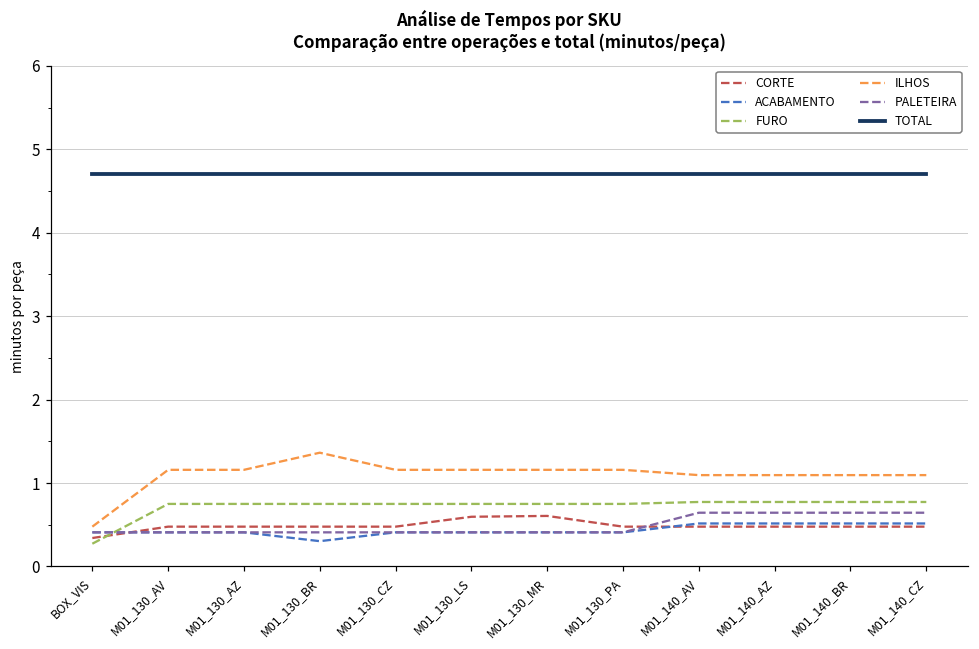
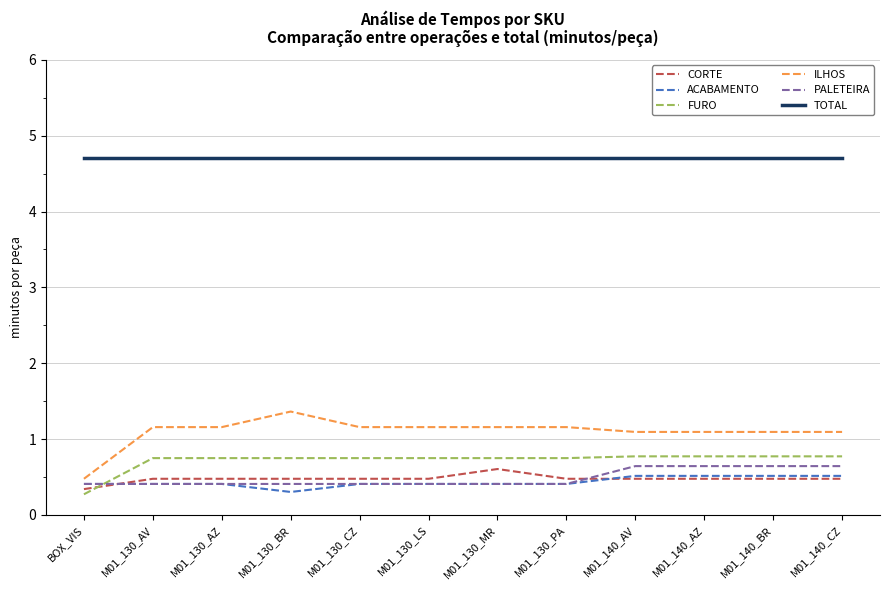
CORTE, M01_130_LS: 0.6 -> 0.5
